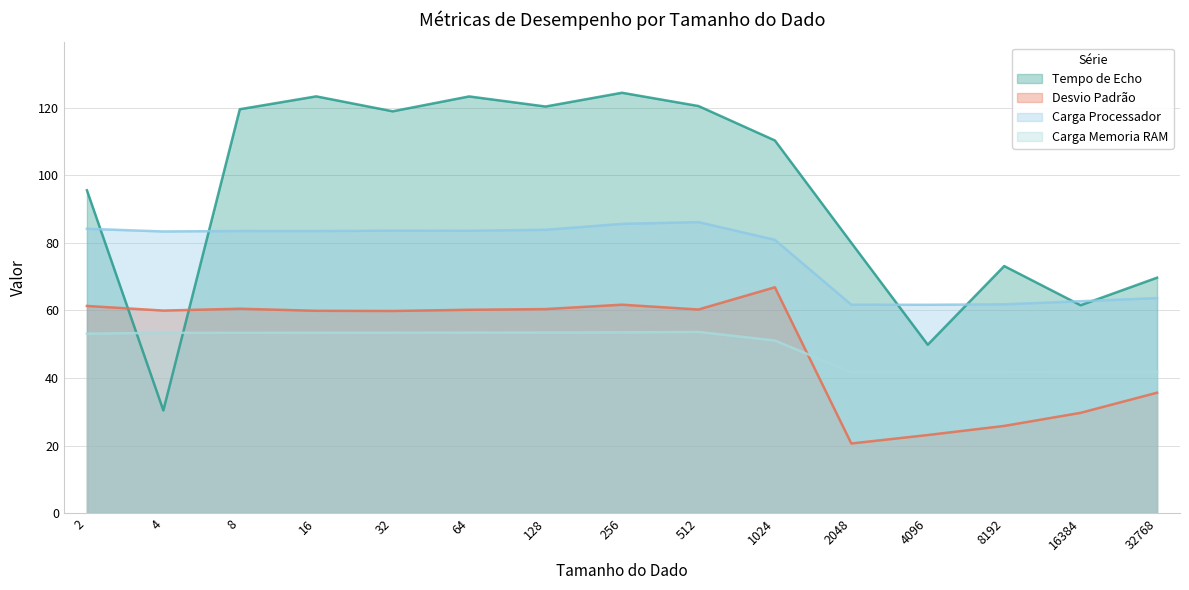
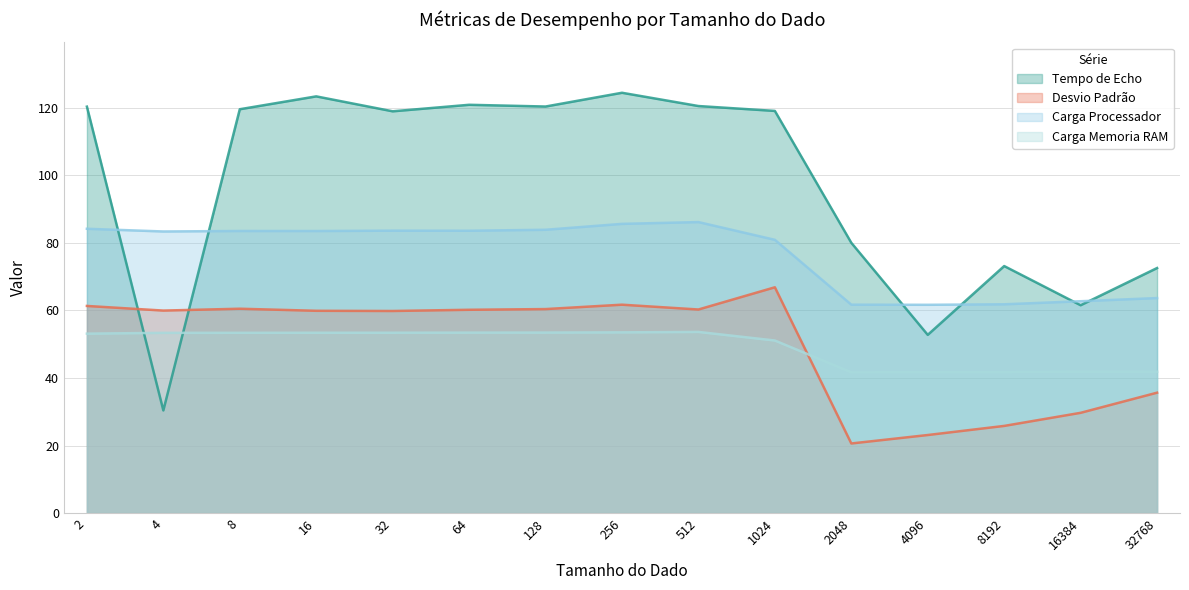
Tempo de Echo, 2: 96 -> 120
Tempo de Echo, 64: 123 -> 121
Tempo de Echo, 1024: 110 -> 119
Tempo de Echo, 4096: 50 -> 53
Tempo de Echo, 32768: 70 -> 73
